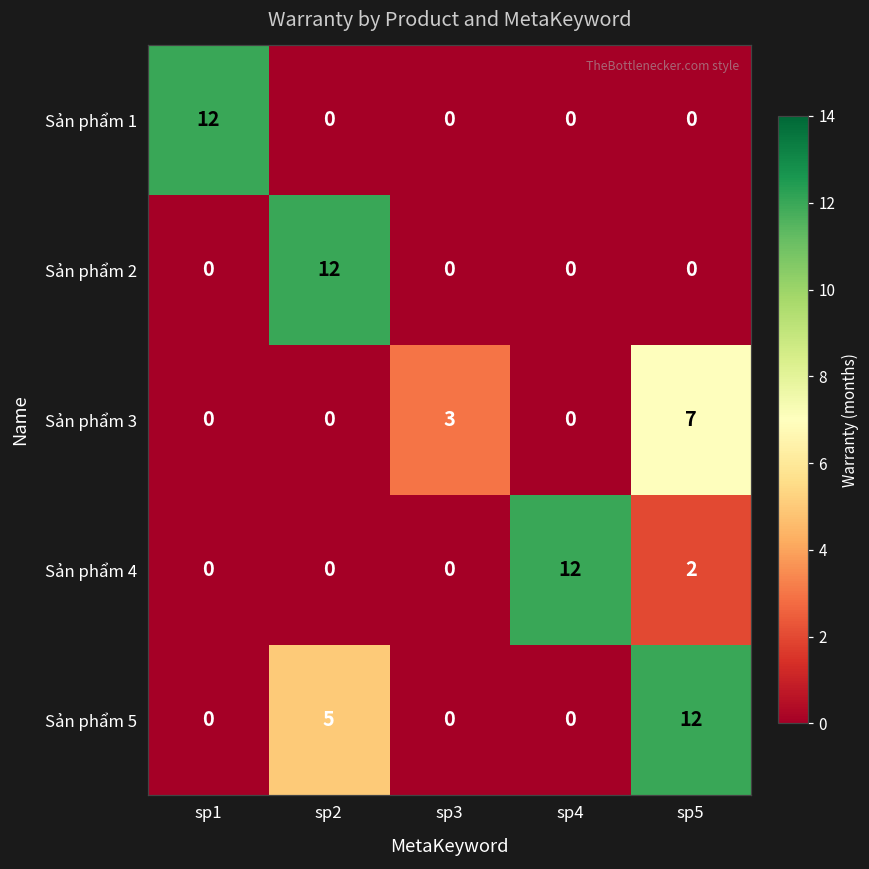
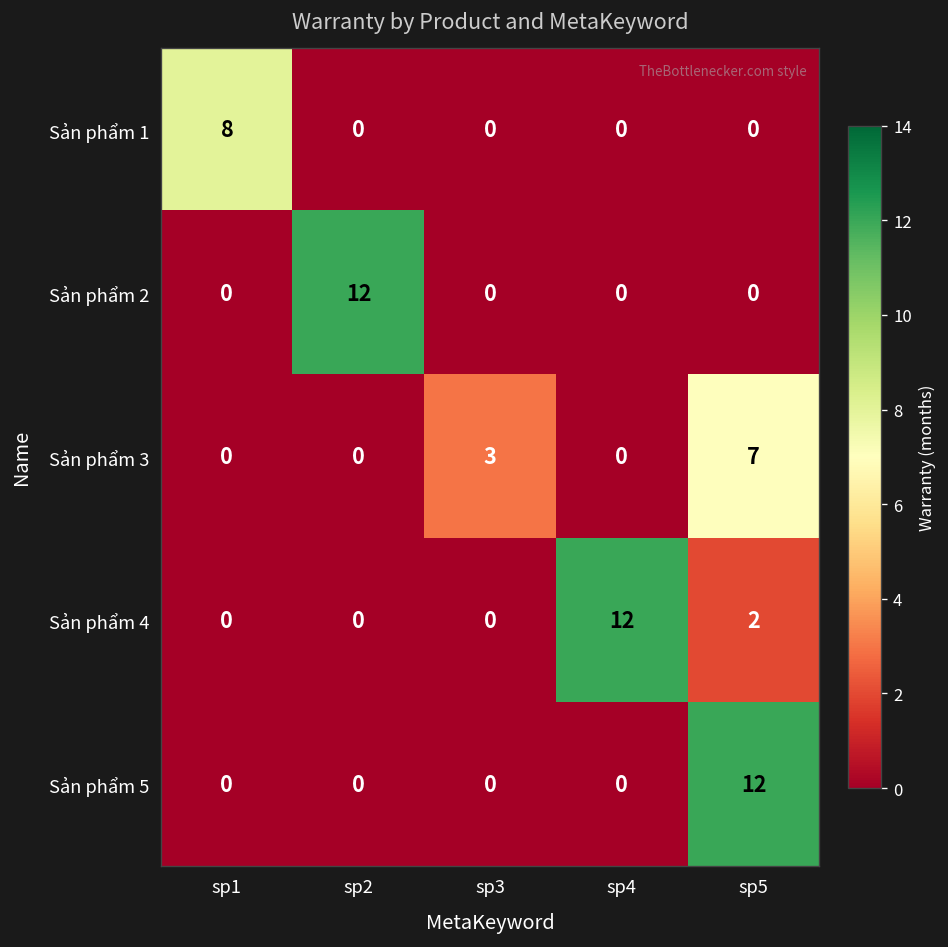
Sản phẩm 1, sp1: 12 -> 8
Sản phẩm 5, sp2: 5 -> 0
